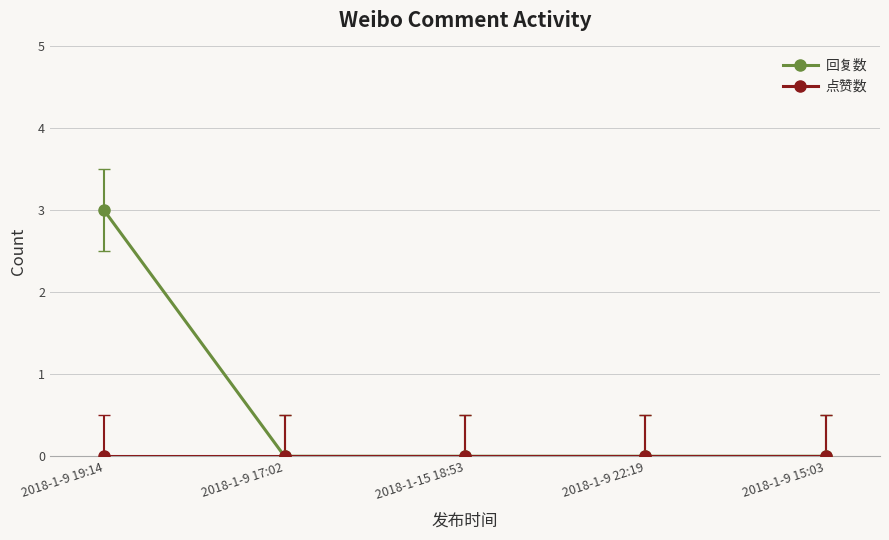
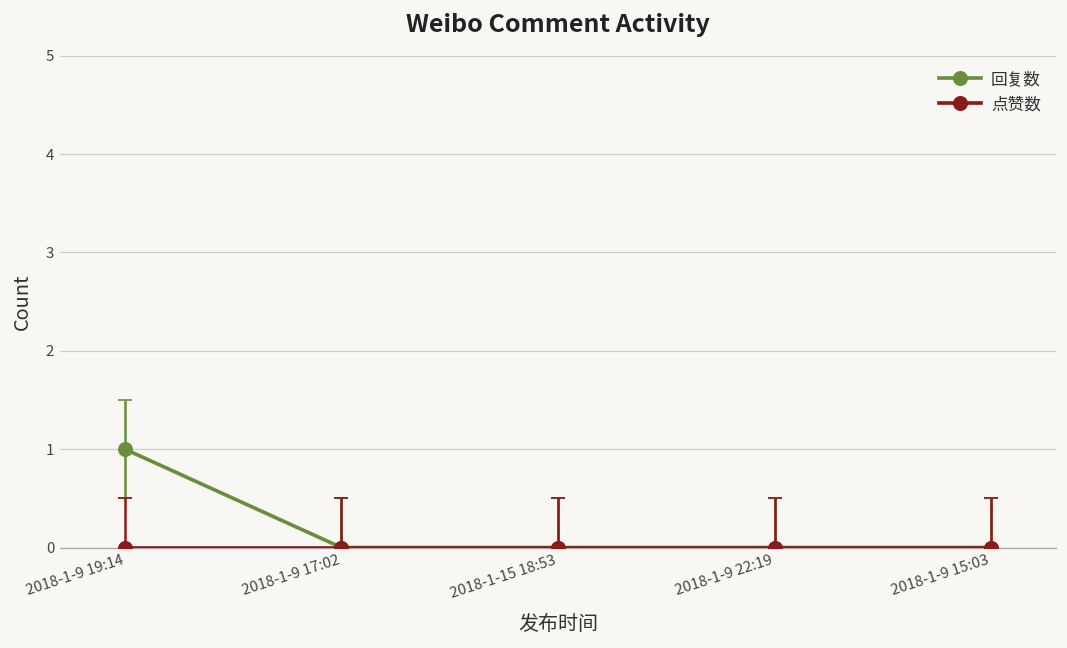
回复数, 2018-1-9 19:14: 3 -> 1
